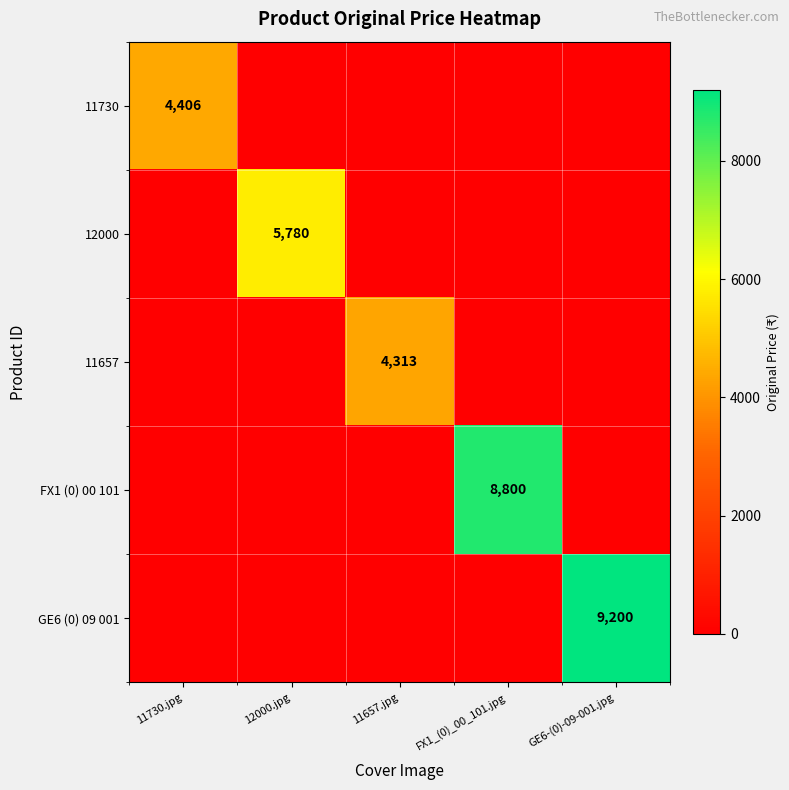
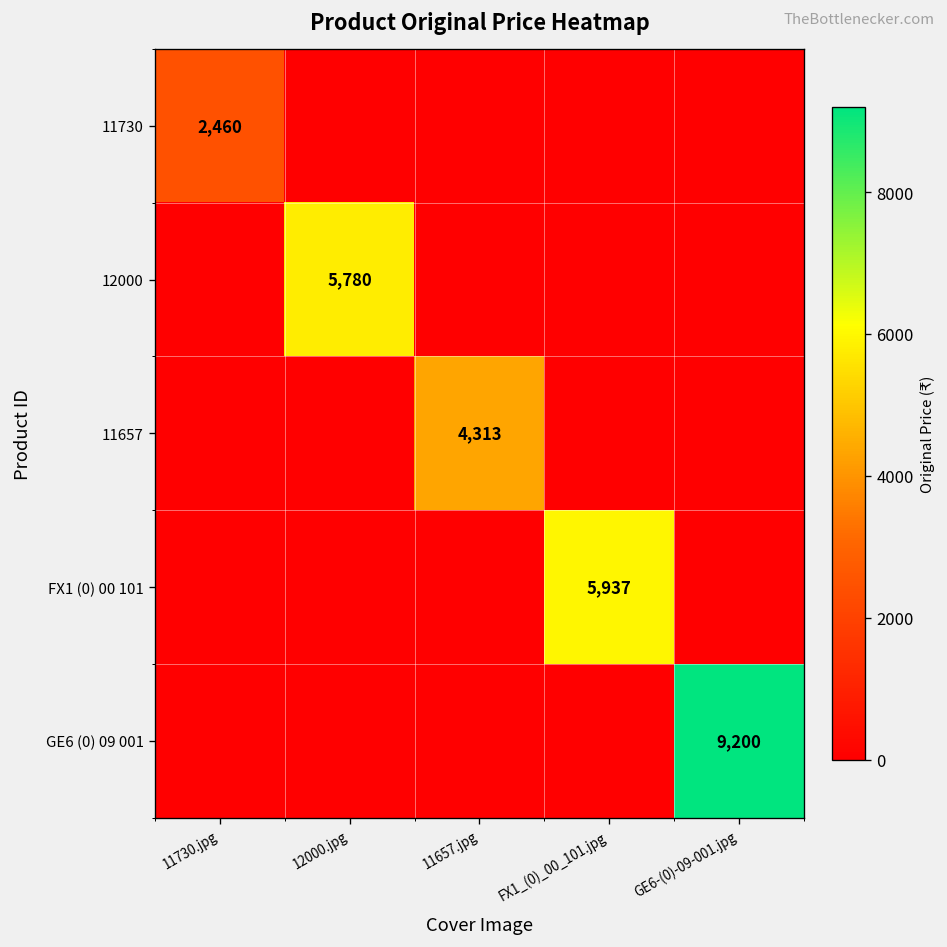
11730, 11730.jpg: 4,406 -> 2,460
FX1 (0) 00 101, FX1_(0)_00_101.jpg: 8,800 -> 5,937
